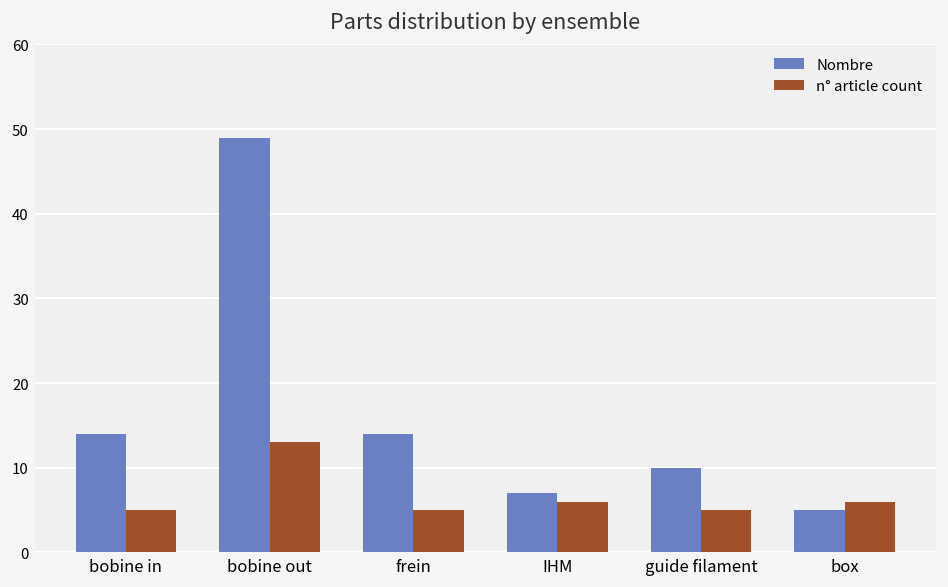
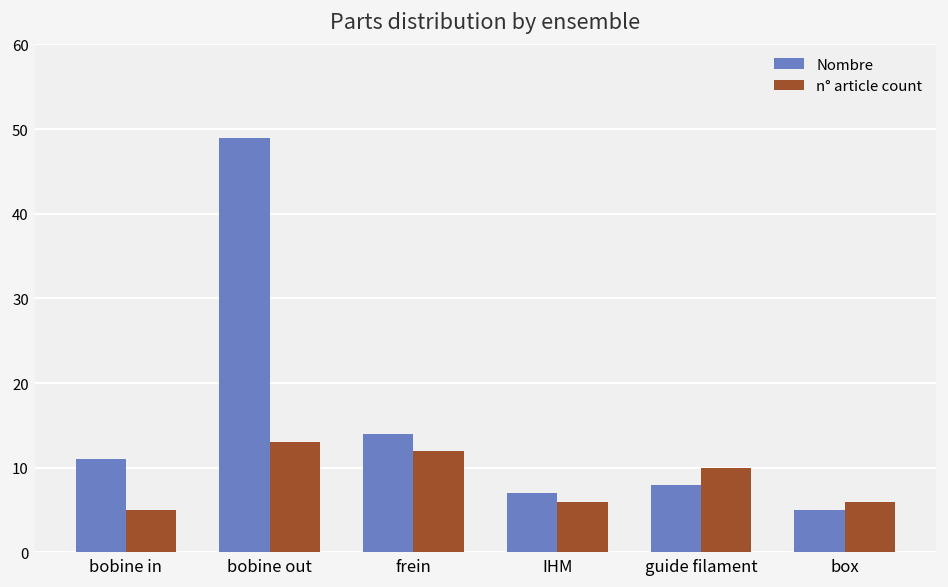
Nombre, bobine in: 14 -> 11
n° article count, frein: 5 -> 12
Nombre, guide filament: 10 -> 8
n° article count, guide filament: 5 -> 10
